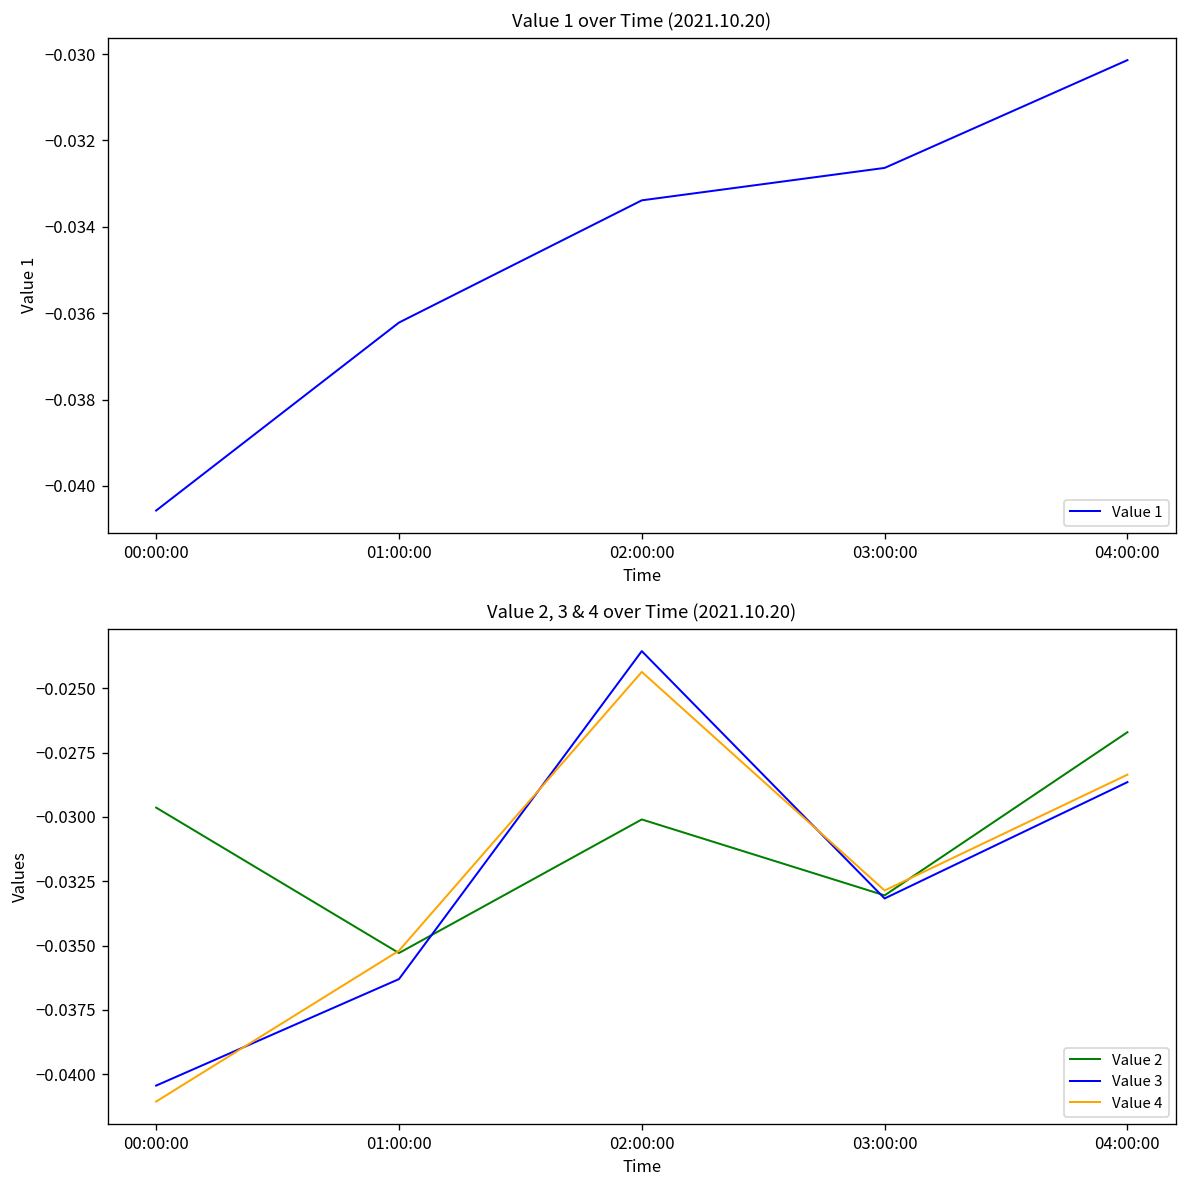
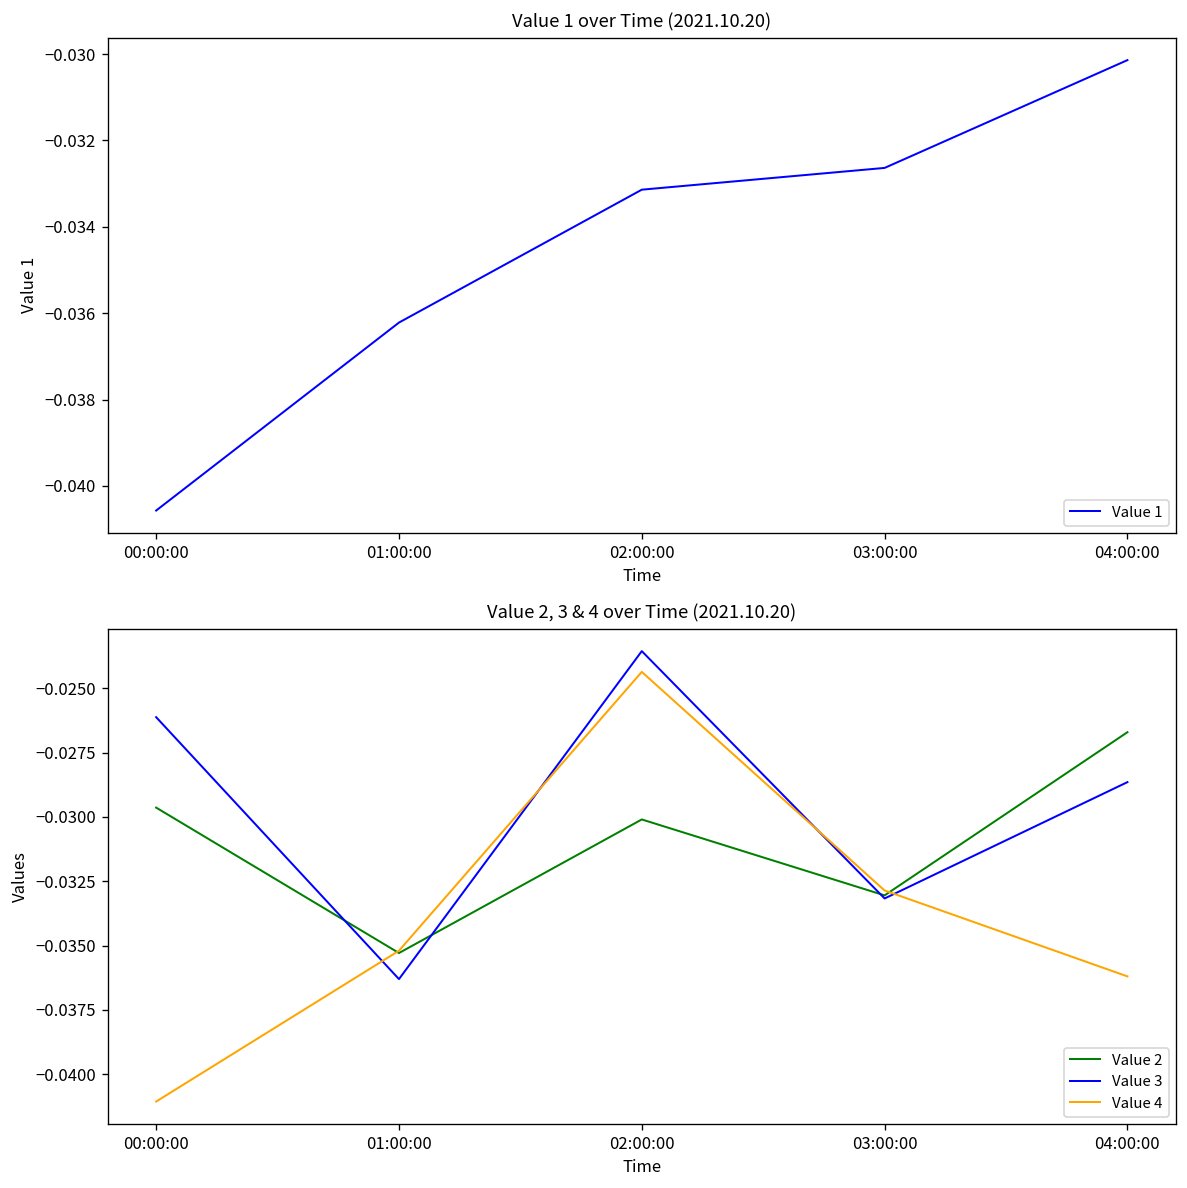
Value 1 over Time (2021.10.20), 02:00:00: -0.0334 -> -0.0331
Value 2, 3 & 4 over Time (2021.10.20), Value 3, 00:00:00: -0.0404 -> -0.0261
Value 2, 3 & 4 over Time (2021.10.20), Value 4, 04:00:00: -0.0284 -> -0.0362
